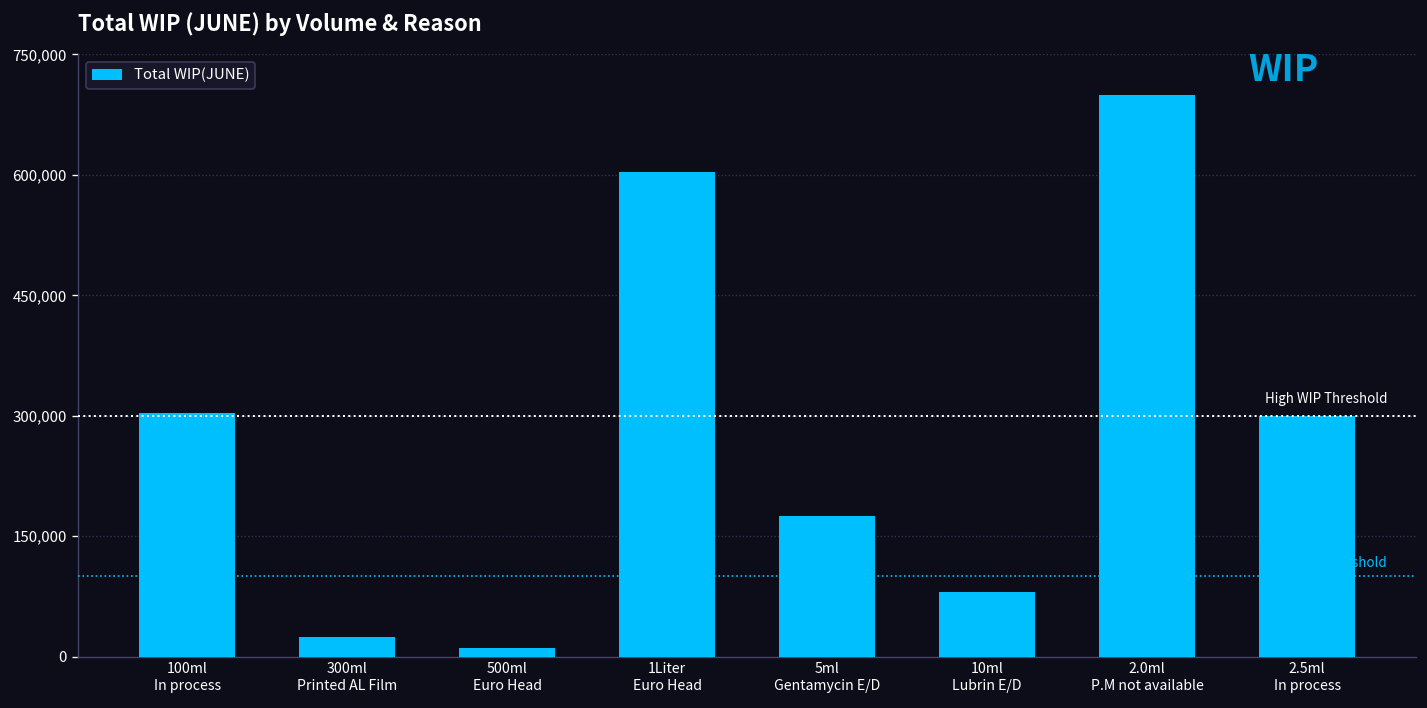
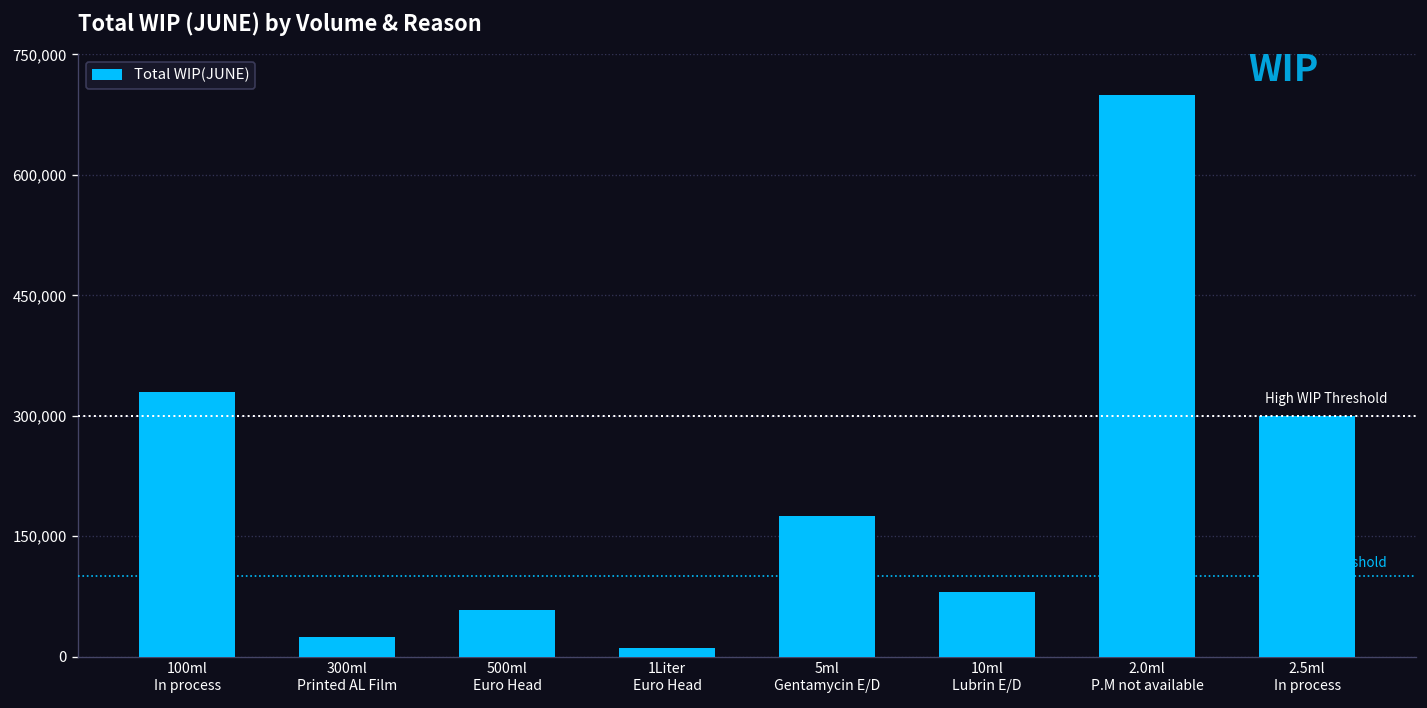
100ml In process: 300,000 -> 330,000
500ml Euro Head: 10,000 -> 60,000
1Liter Euro Head: 600,000 -> 10,000
